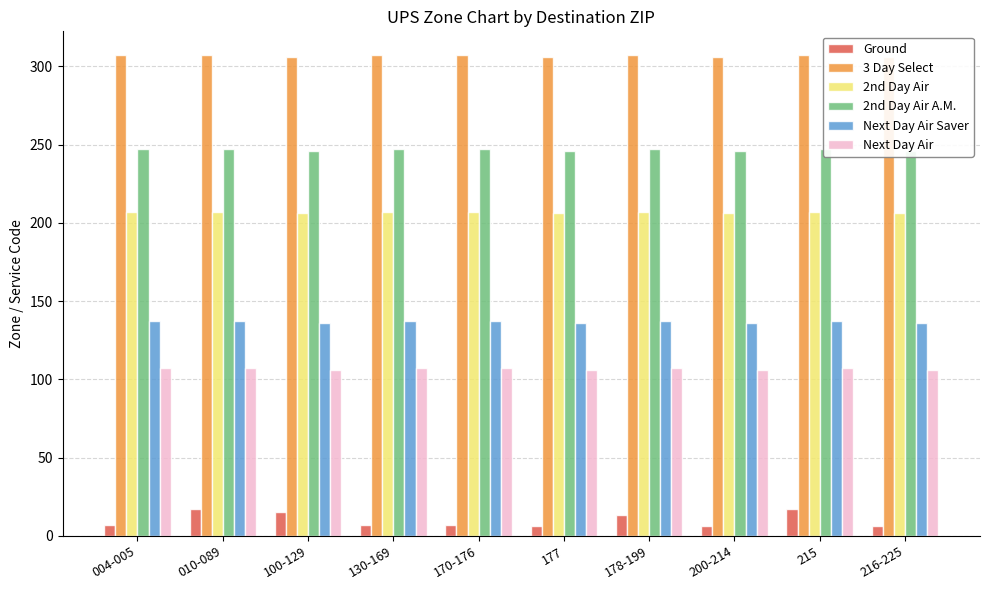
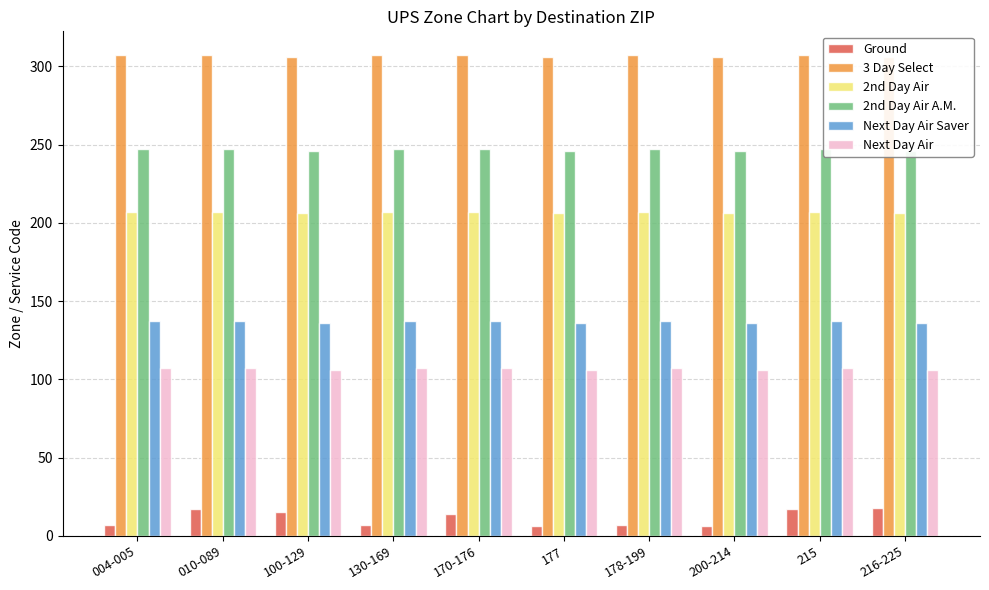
Ground, 170-176: 7 -> 14
Ground, 178-199: 13 -> 7
Ground, 216-225: 6 -> 18
